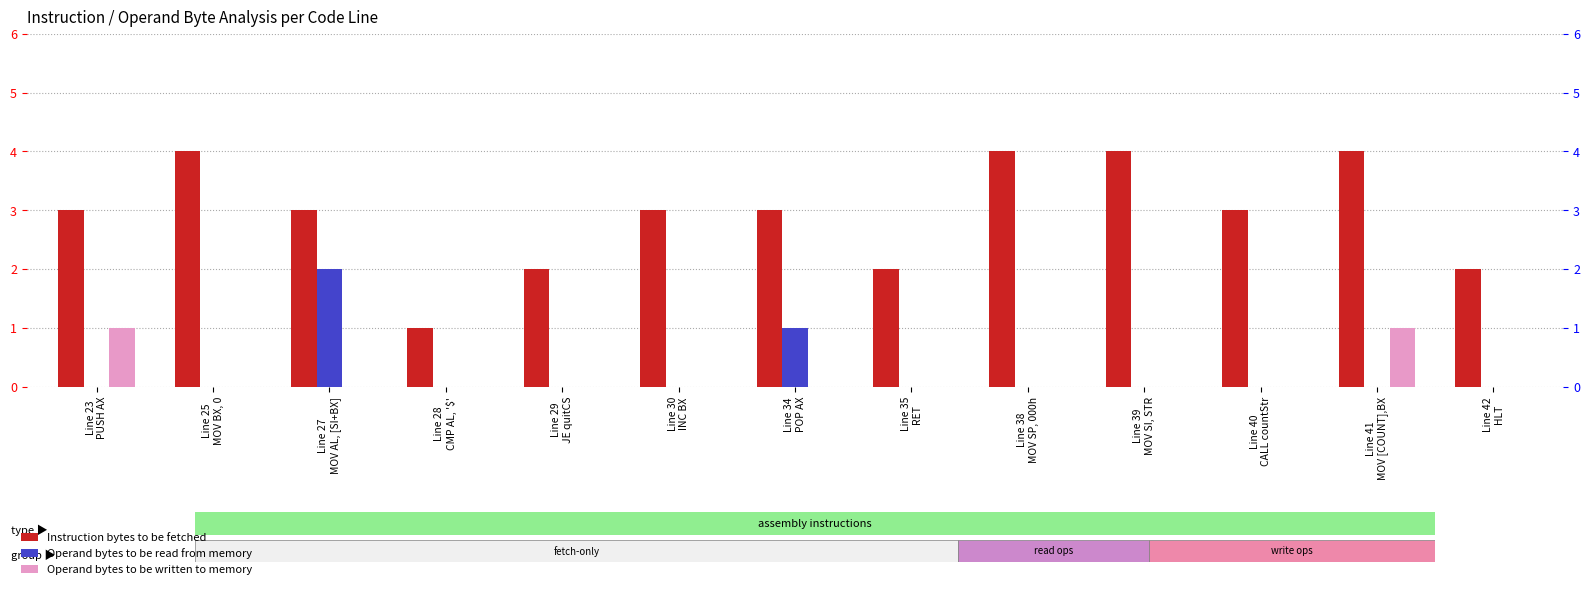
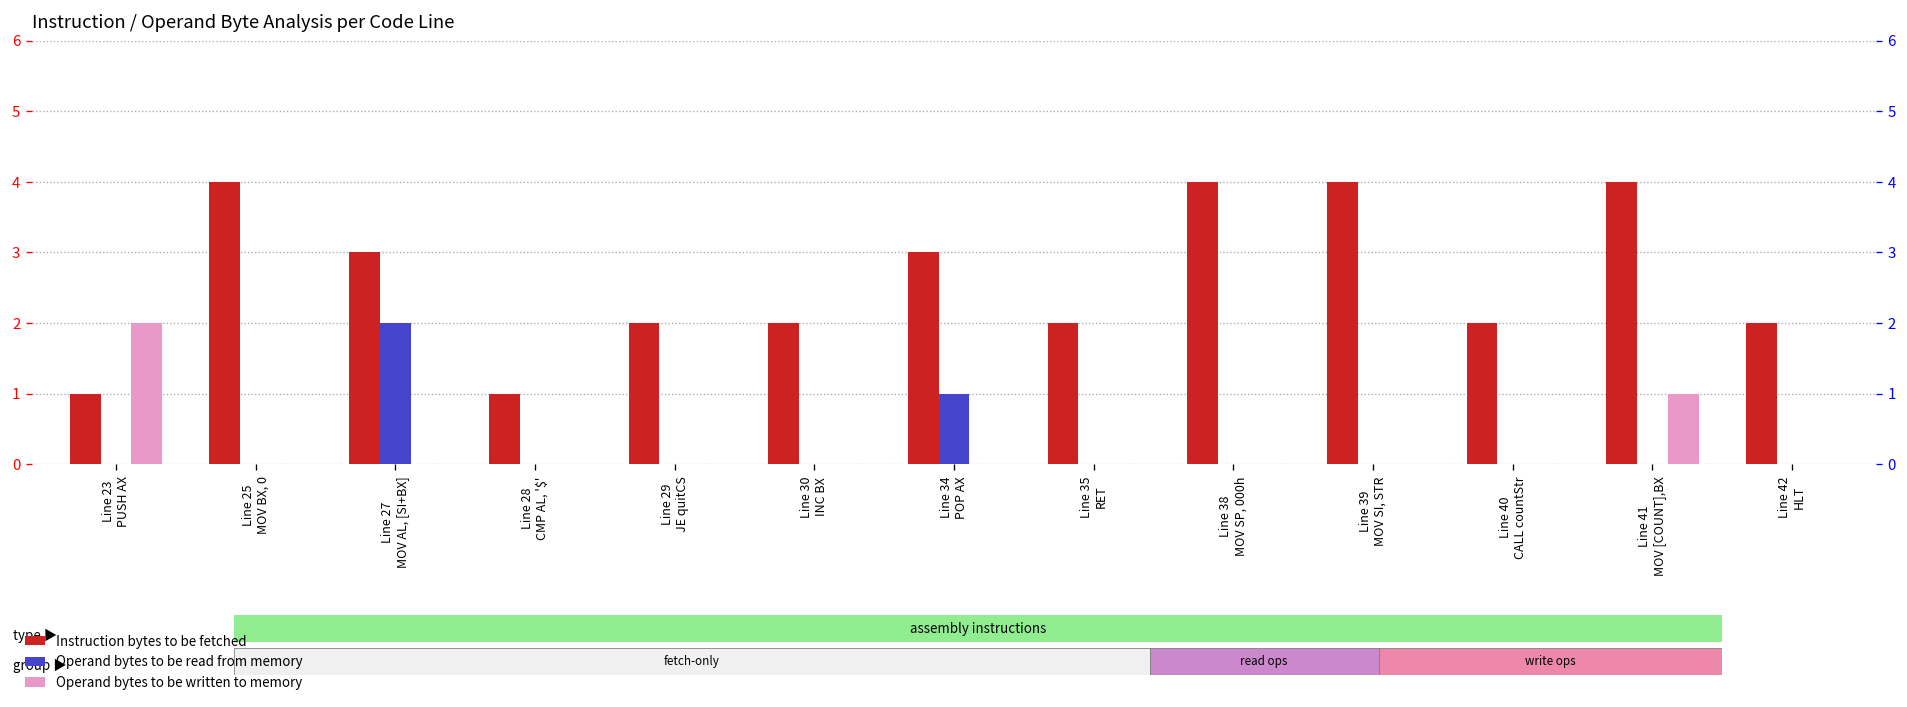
Instruction bytes to be fetched, Line 23 PUSH AX: 3 -> 1
Operand bytes to be written to memory, Line 23 PUSH AX: 1 -> 2
Instruction bytes to be fetched, Line 30 INC BX: 3 -> 2
Instruction bytes to be fetched, Line 40 CALL countStr: 3 -> 2
